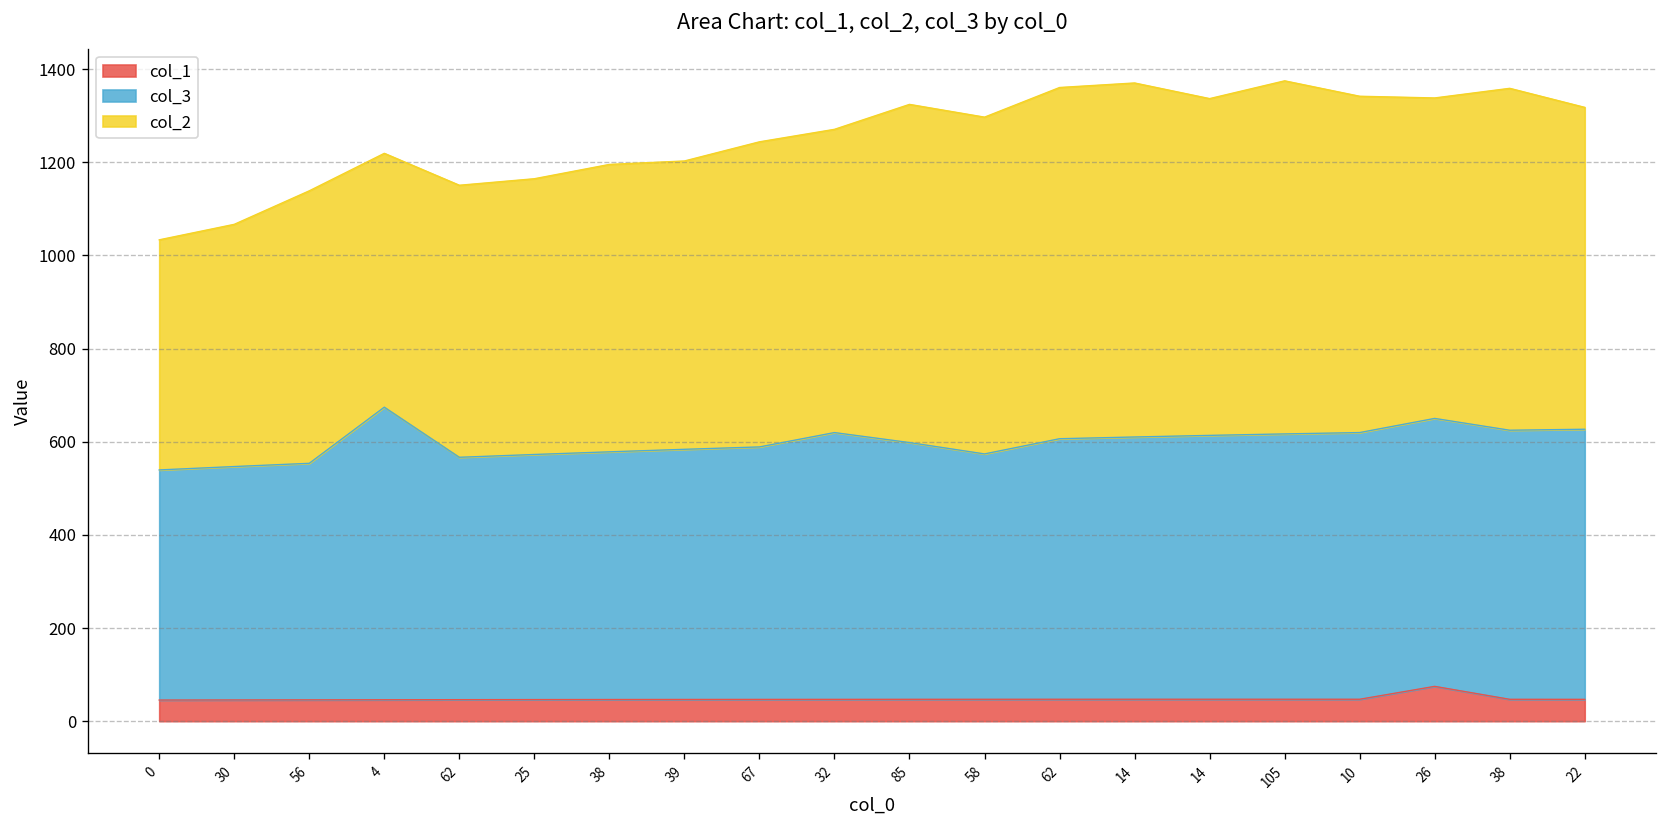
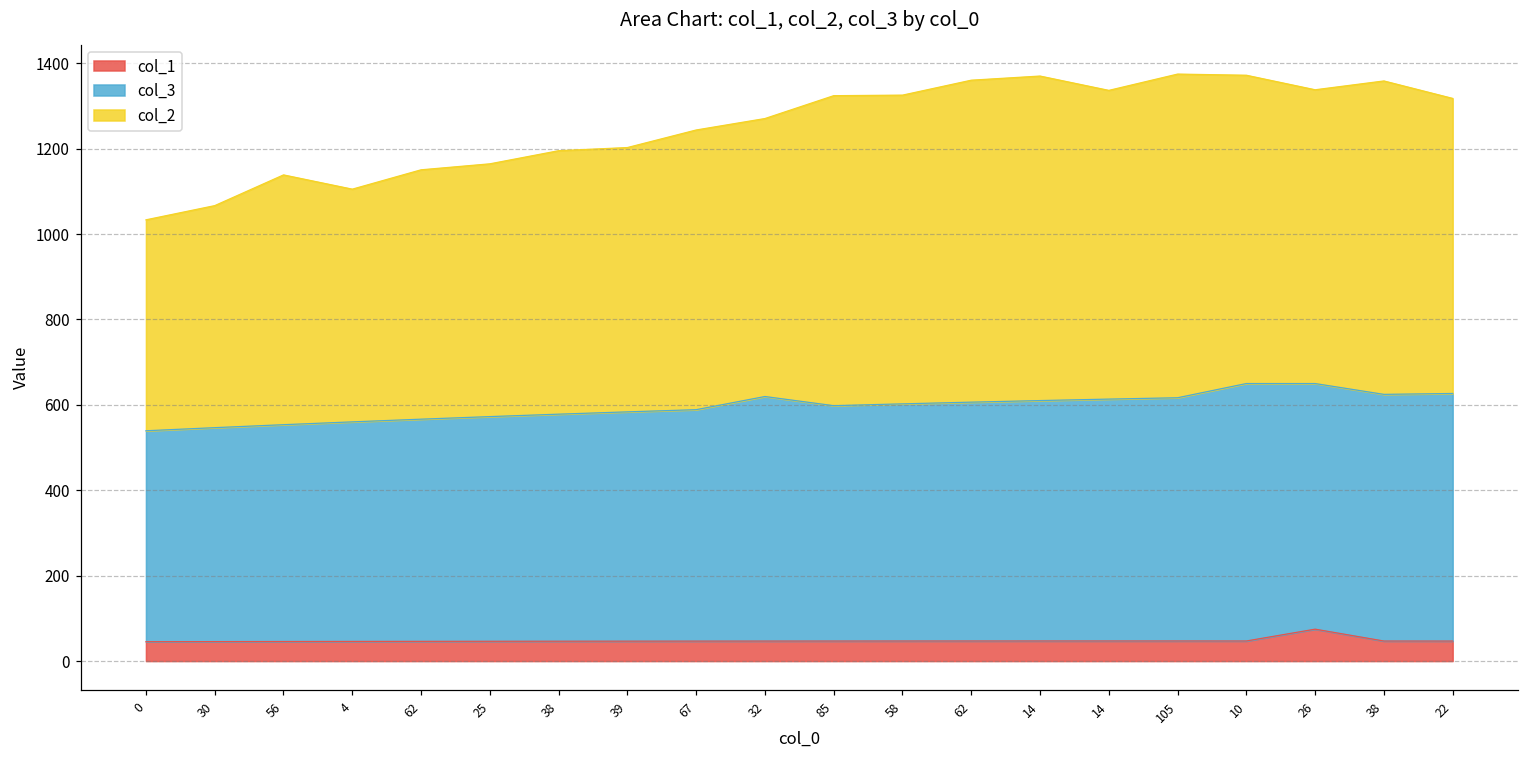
col_3, 4: 630 -> 510
col_3, 58: 530 -> 560
col_3, 10: 570 -> 600
